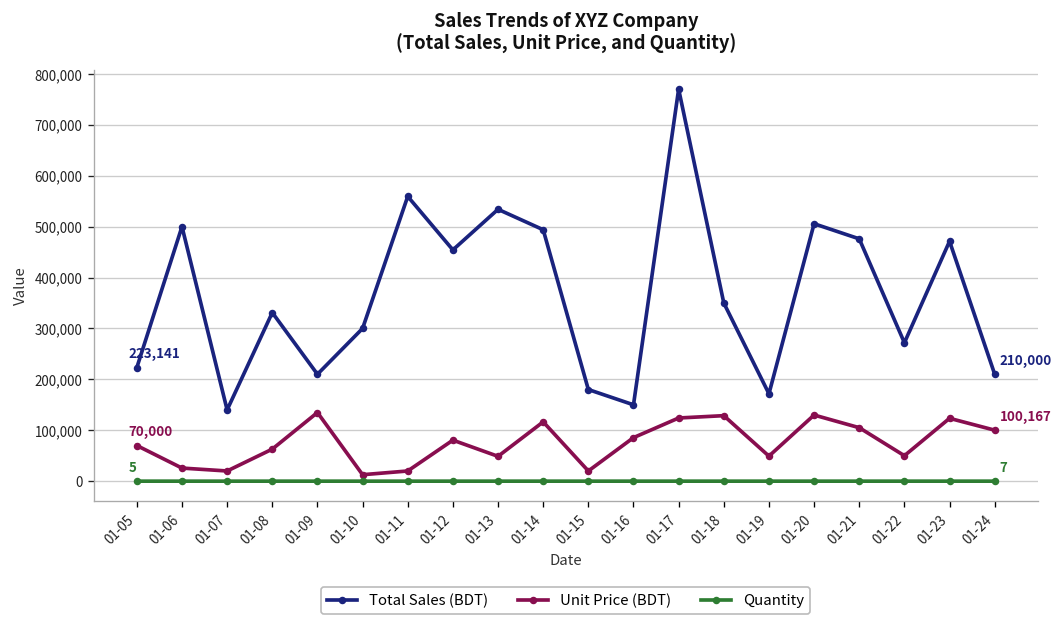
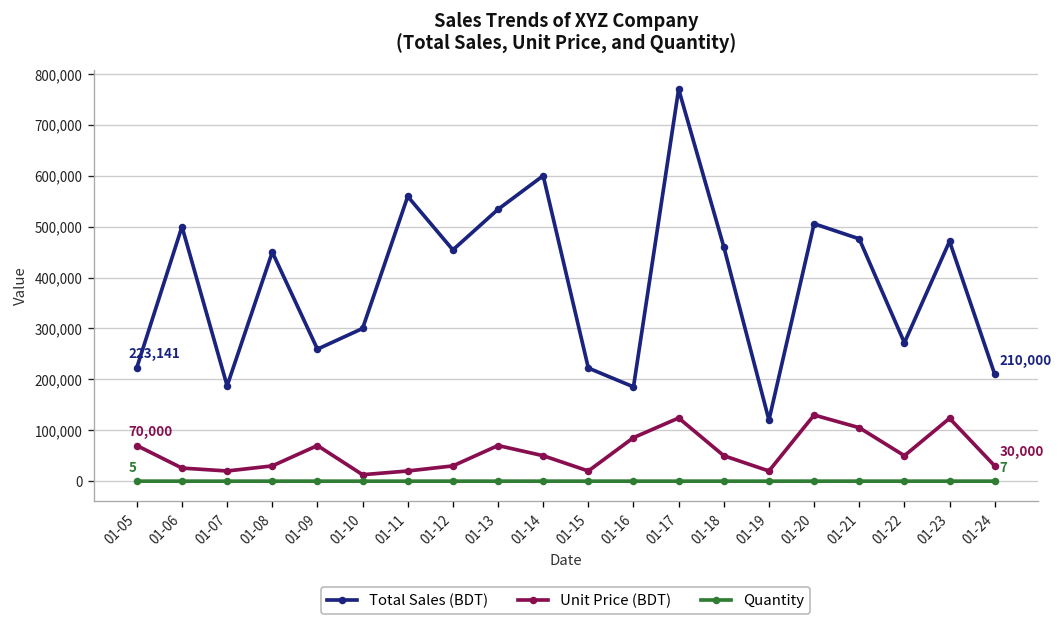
Total Sales (BDT), 01-07: 140,000 -> 190,000
Total Sales (BDT), 01-08: 330,000 -> 450,000
Unit Price (BDT), 01-08: 60,000 -> 30,000
Total Sales (BDT), 01-09: 210,000 -> 260,000
Unit Price (BDT), 01-09: 130,000 -> 70,000
Unit Price (BDT), 01-12: 80,000 -> 30,000
Unit Price (BDT), 01-13: 50,000 -> 70,000
Total Sales (BDT), 01-14: 490,000 -> 600,000
Unit Price (BDT), 01-14: 120,000 -> 50,000
Total Sales (BDT), 01-15: 180,000 -> 220,000
Total Sales (BDT), 01-16: 150,000 -> 190,000
Total Sales (BDT), 01-18: 350,000 -> 460,000
Unit Price (BDT), 01-18: 130,000 -> 50,000
Total Sales (BDT), 01-19: 170,000 -> 120,000
Unit Price (BDT), 01-19: 50,000 -> 20,000
Unit Price (BDT), 01-24: 100,167 -> 30,000
